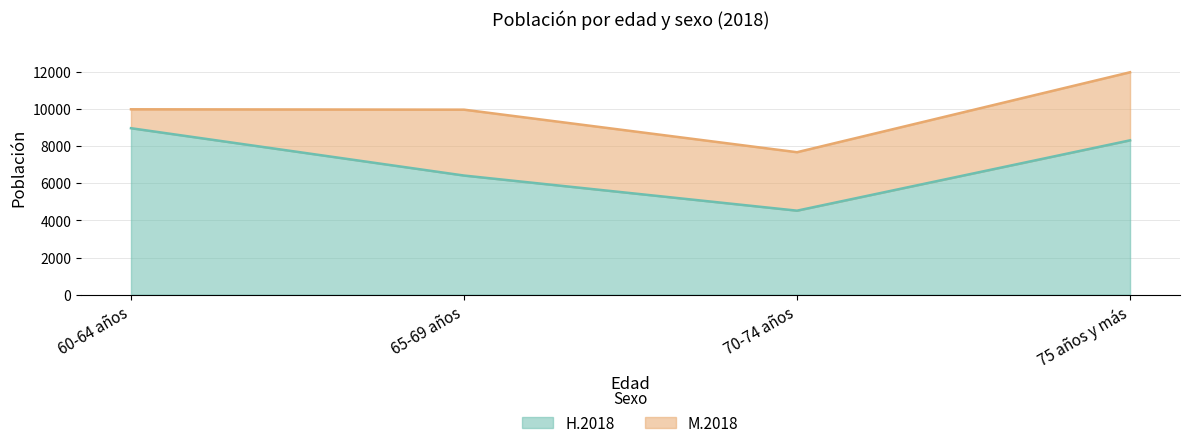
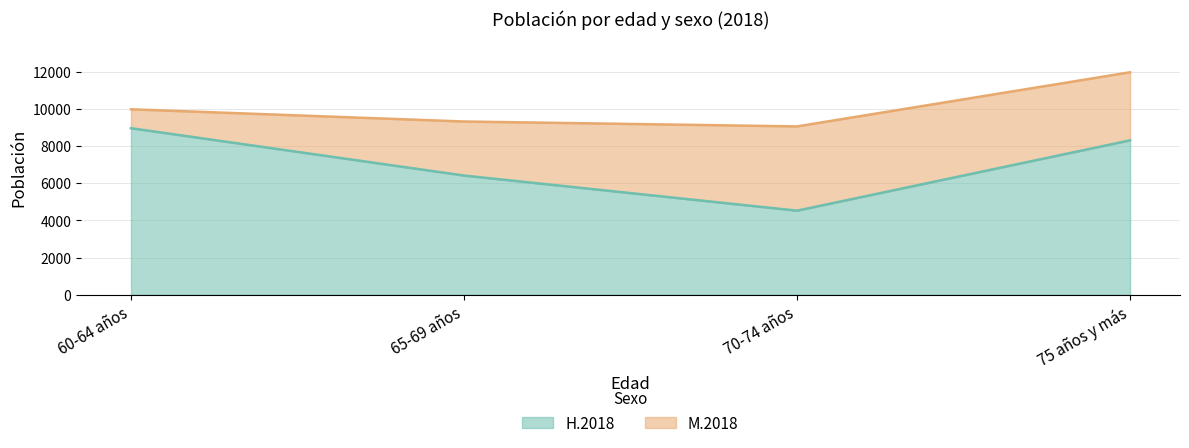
M.2018, 65-69 años: 10000 -> 9300
M.2018, 70-74 años: 7700 -> 9100
